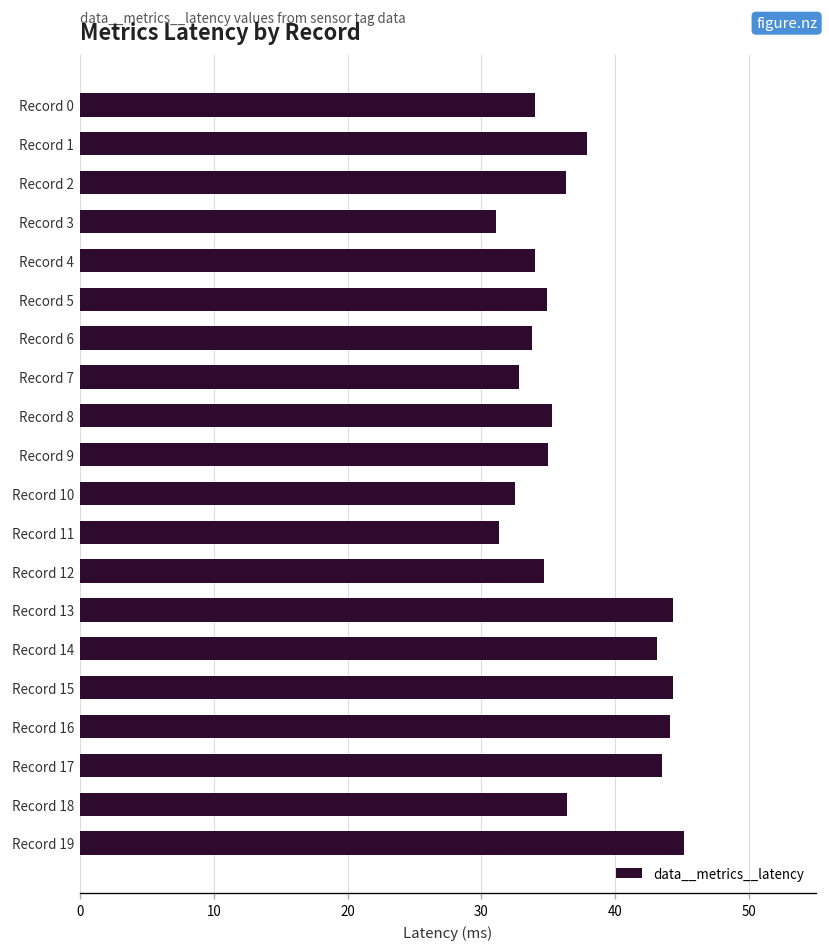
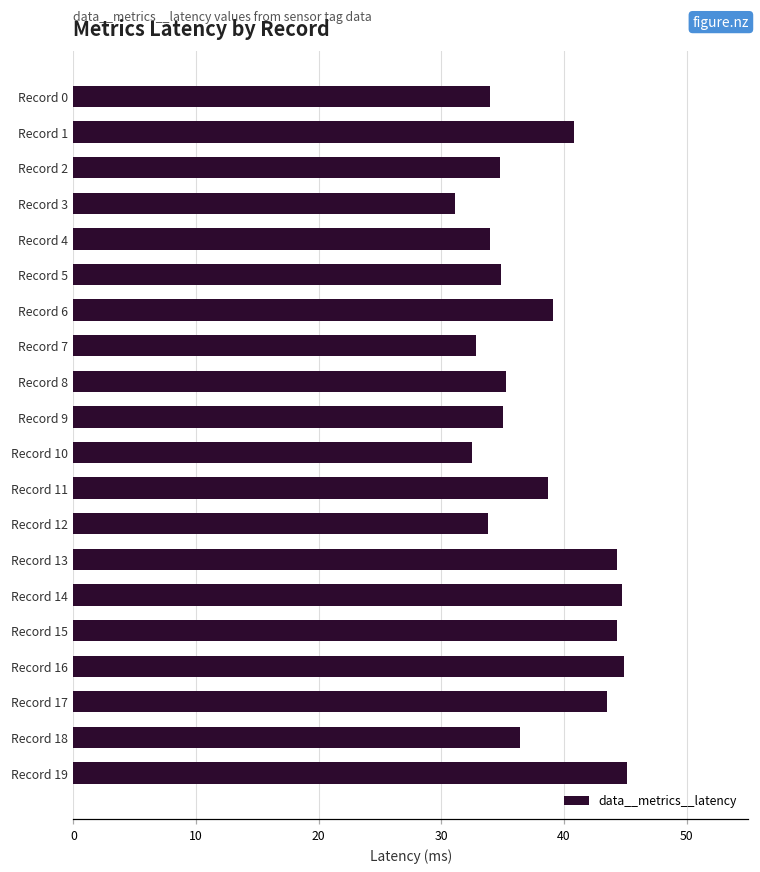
Record 1: 37.9 -> 40.8
Record 2: 36.3 -> 34.8
Record 6: 33.8 -> 39.1
Record 11: 31.3 -> 38.7
Record 12: 34.7 -> 33.8
Record 14: 43.1 -> 44.7
Record 16: 44.1 -> 44.9
